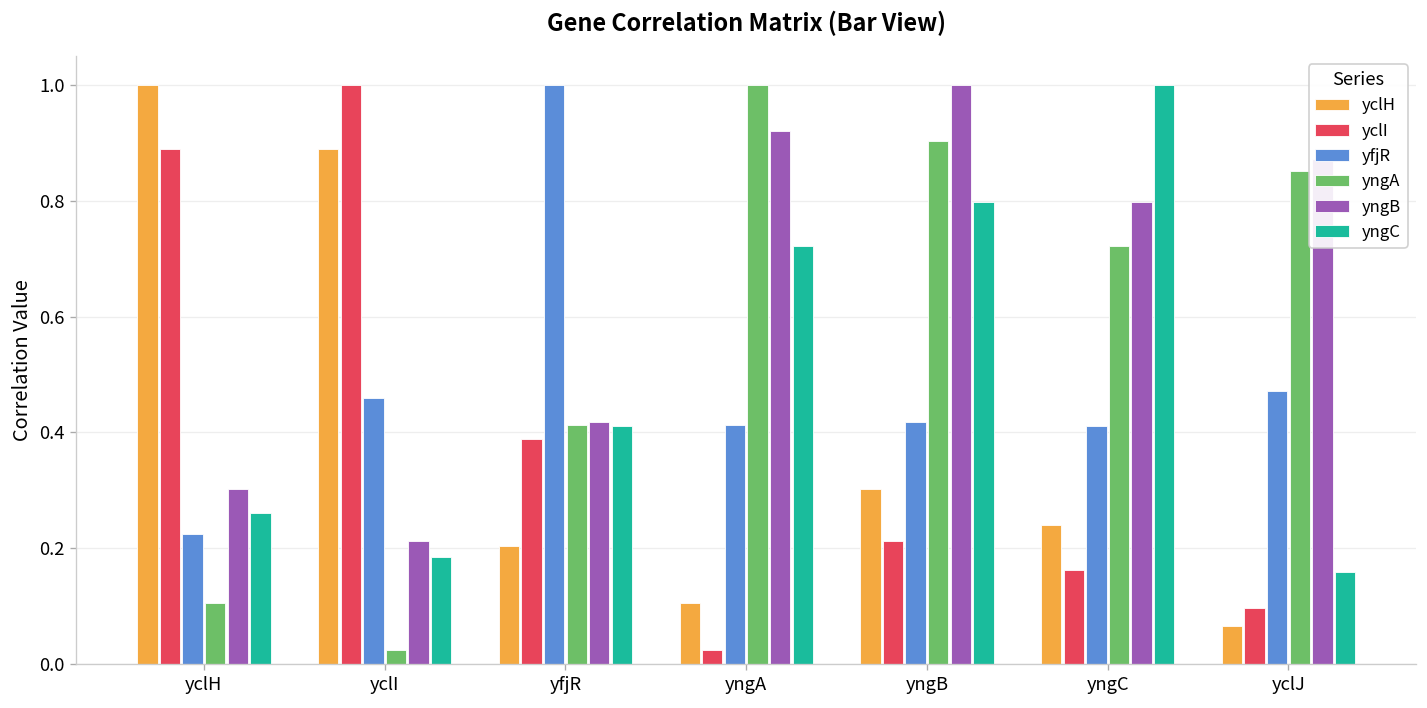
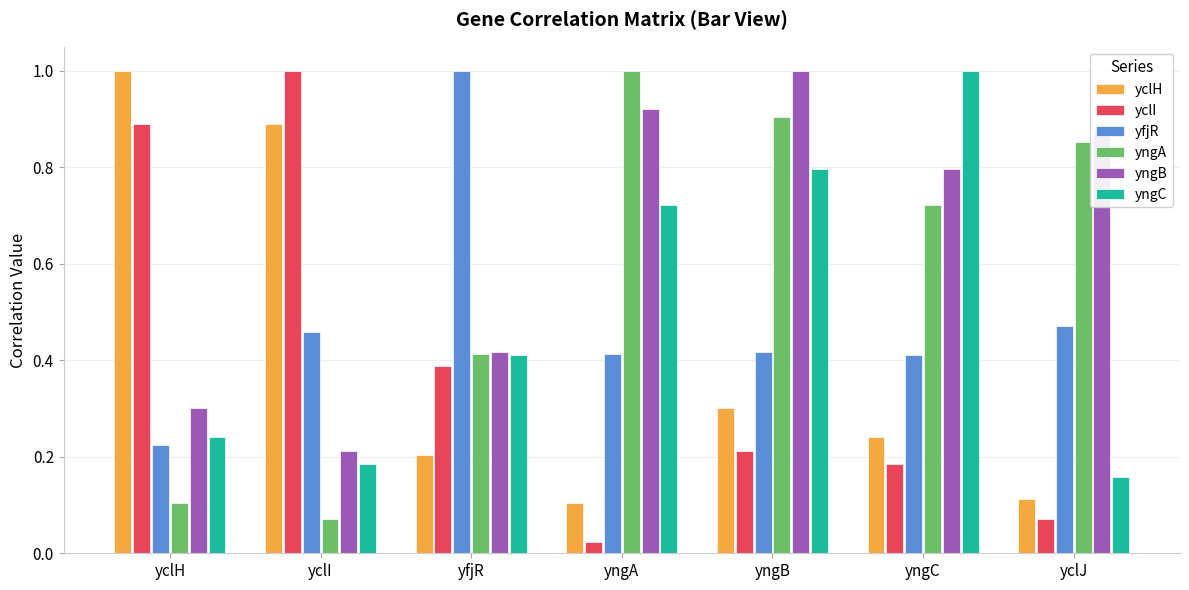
yngC, yclH: 0.26 -> 0.24
yngA, yclI: 0.02 -> 0.07
yclI, yngC: 0.16 -> 0.18
yclH, yclJ: 0.07 -> 0.11
yclI, yclJ: 0.10 -> 0.07
